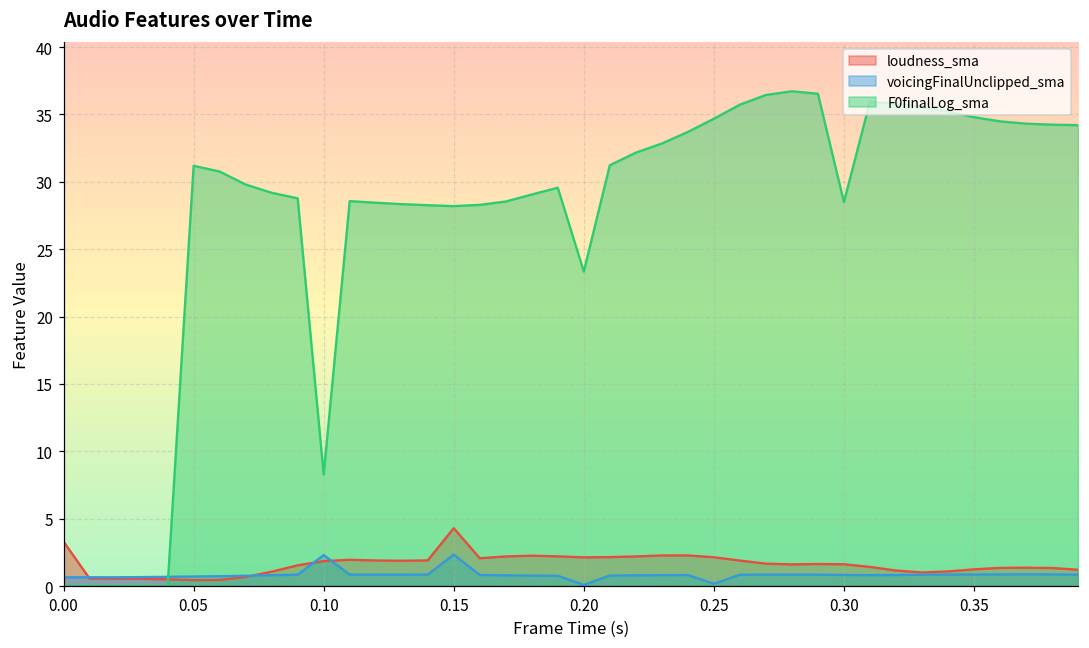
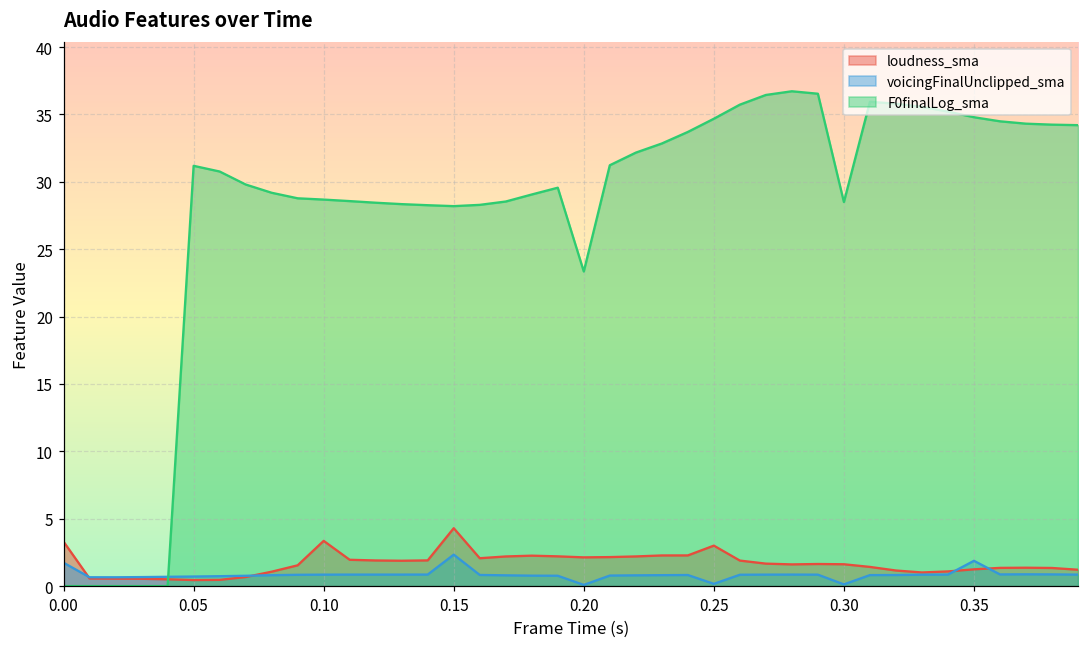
voicingFinalUnclipped_sma, 0.00: 0.7 -> 1.7
loudness_sma, 0.10: 1.9 -> 3.4
voicingFinalUnclipped_sma, 0.10: 2.3 -> 0.8
F0finalLog_sma, 0.10: 8.3 -> 28.7
loudness_sma, 0.25: 2.1 -> 3.0
voicingFinalUnclipped_sma, 0.30: 0.8 -> 0.1
voicingFinalUnclipped_sma, 0.35: 0.9 -> 1.9
